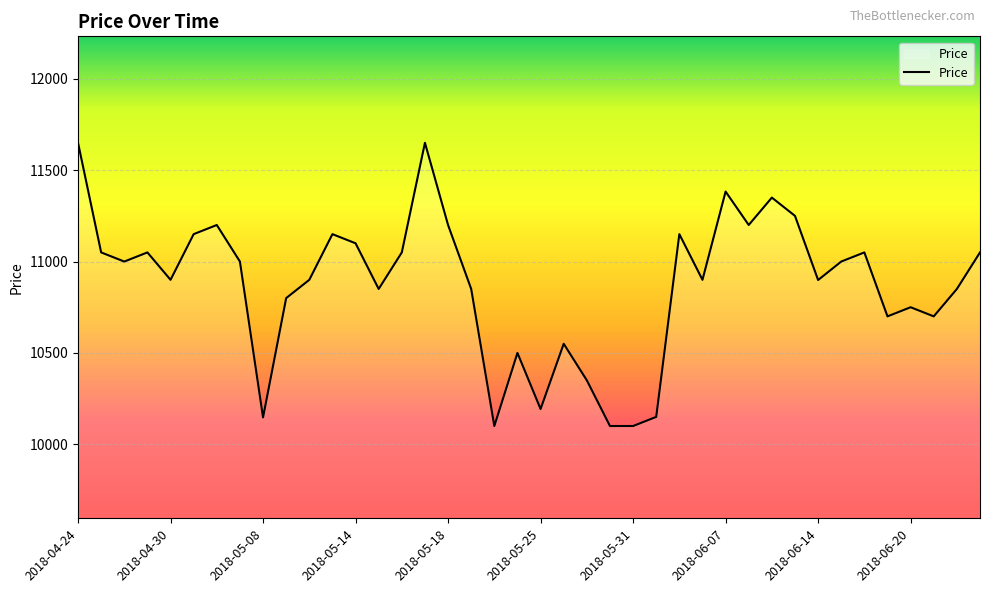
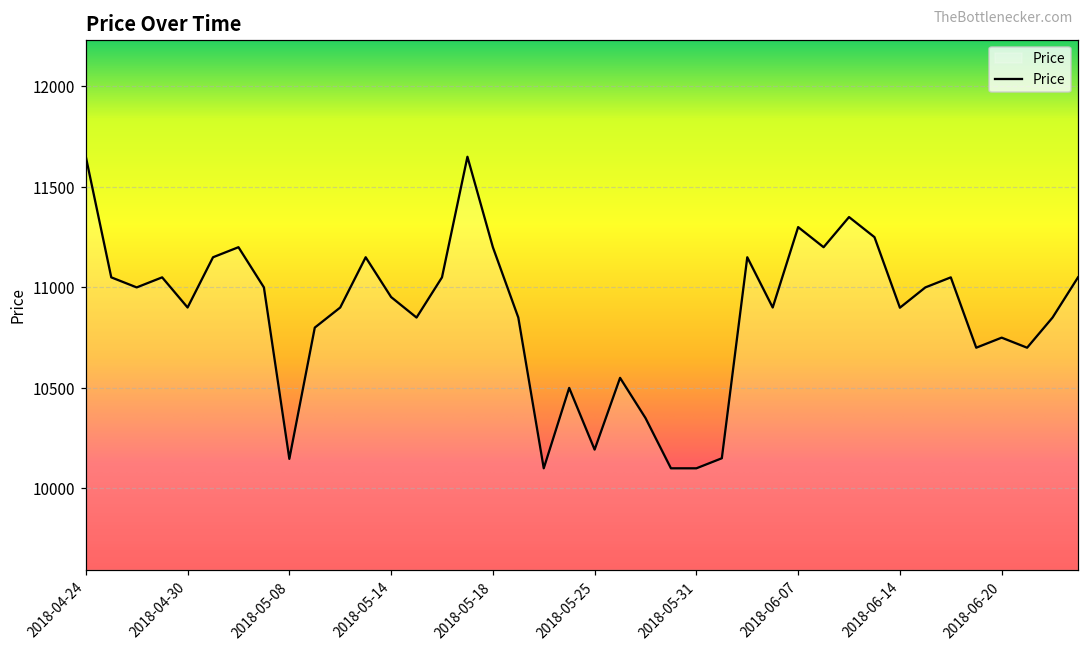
2018-05-14: 11100 -> 10950
2018-06-07: 11380 -> 11300
